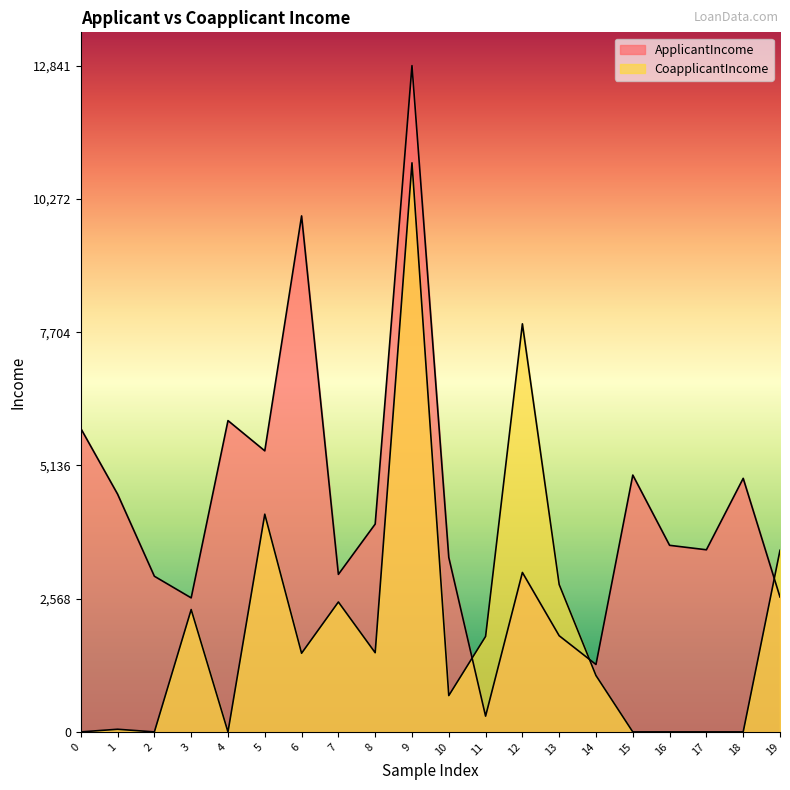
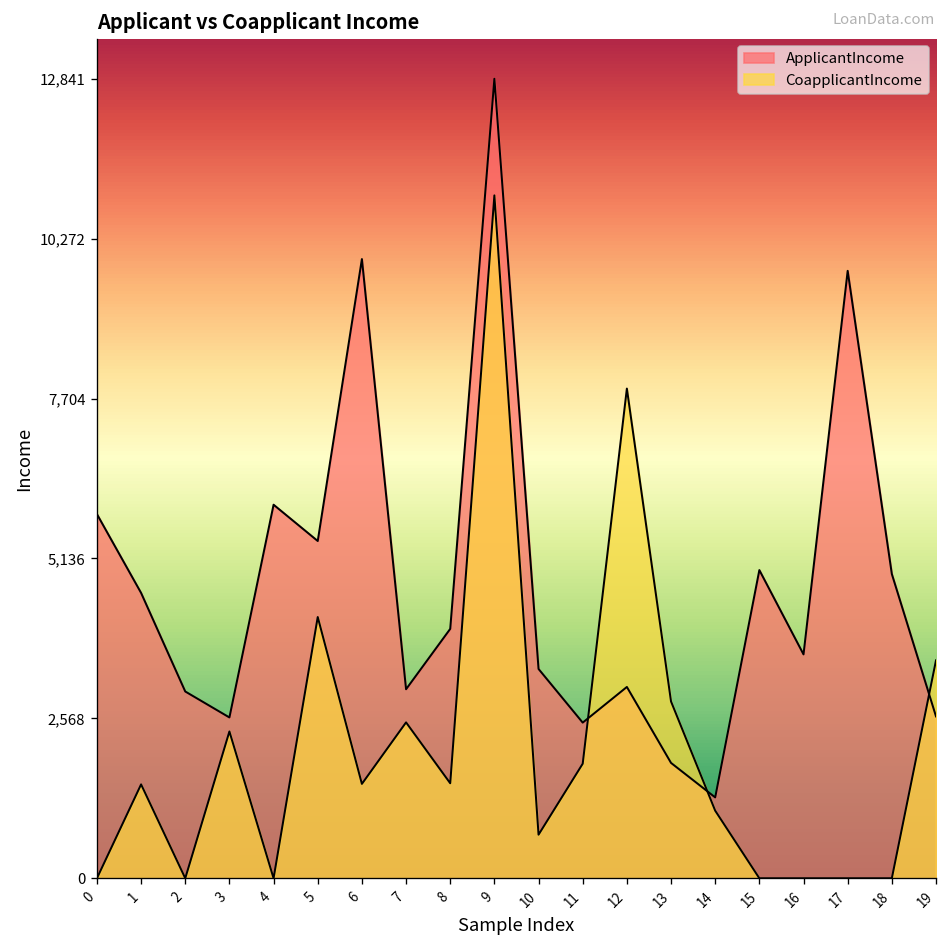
CoapplicantIncome, 1: 100 -> 1,500
ApplicantIncome, 11: 300 -> 2,500
ApplicantIncome, 17: 3,500 -> 9,800
